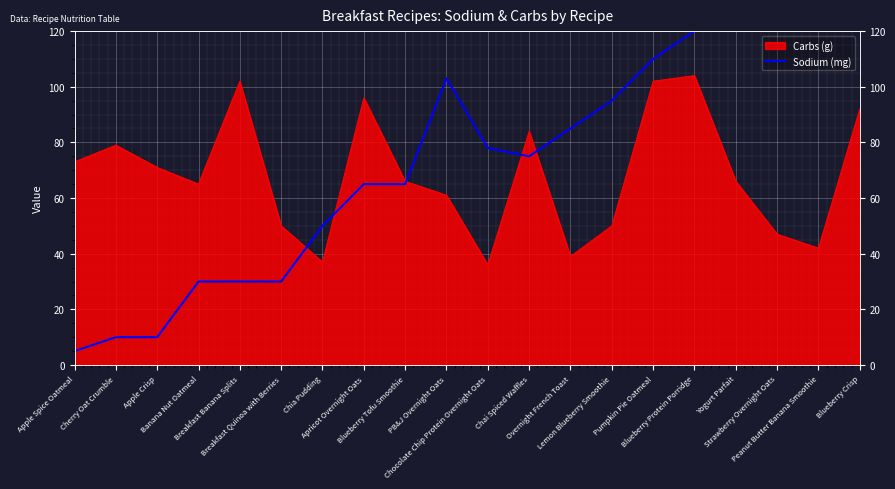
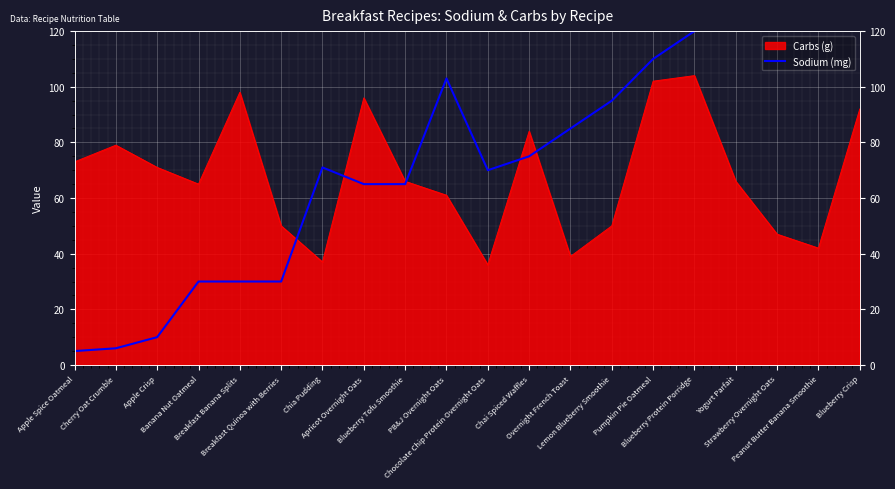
Sodium (mg), Cherry Oat Crumble: 10 -> 6
Carbs (g), Breakfast Banana Splits: 102 -> 98
Sodium (mg), Chia Pudding: 50 -> 71
Sodium (mg), Chocolate Chip Protein Overnight Oats: 78 -> 70
